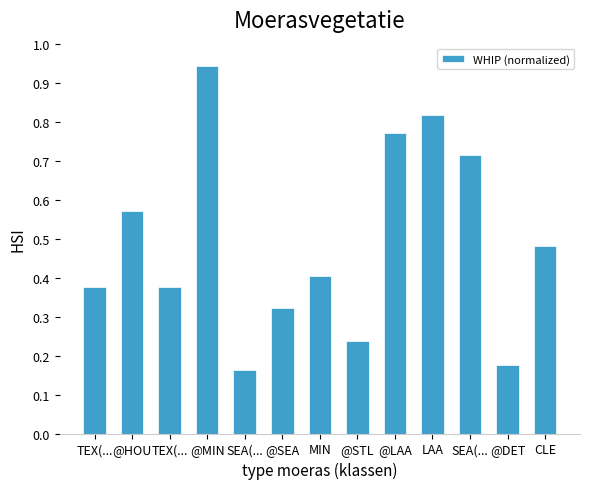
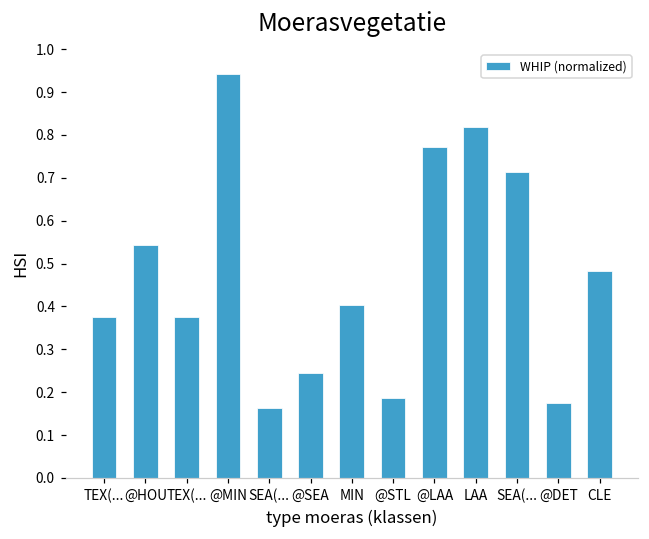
@HOU: 0.57 -> 0.54
@SEA: 0.32 -> 0.25
@STL: 0.24 -> 0.19
